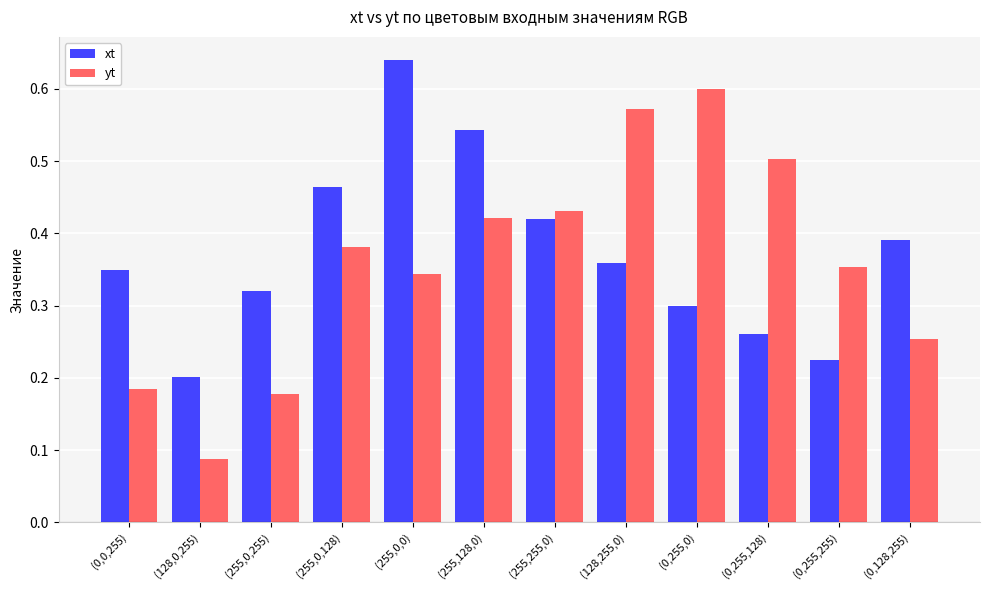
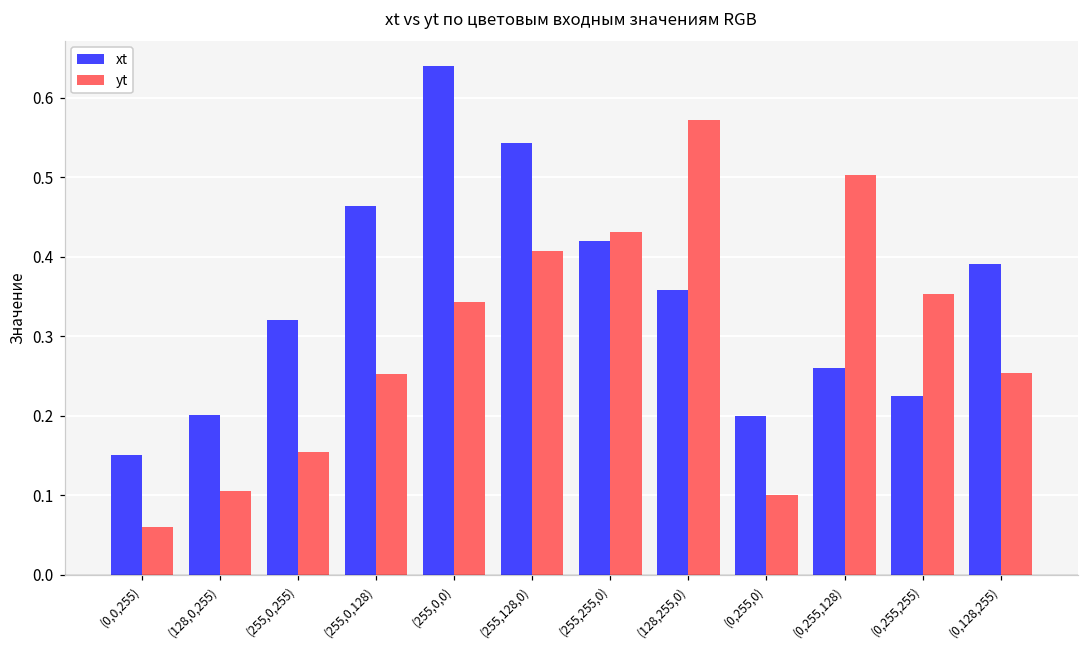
xt, (0,0,255): 0.35 -> 0.15
yt, (0,0,255): 0.19 -> 0.06
yt, (128,0,255): 0.09 -> 0.10
yt, (255,0,255): 0.18 -> 0.15
yt, (255,0,128): 0.38 -> 0.25
yt, (255,128,0): 0.42 -> 0.41
xt, (0,255,0): 0.3 -> 0.2
yt, (0,255,0): 0.6 -> 0.1
